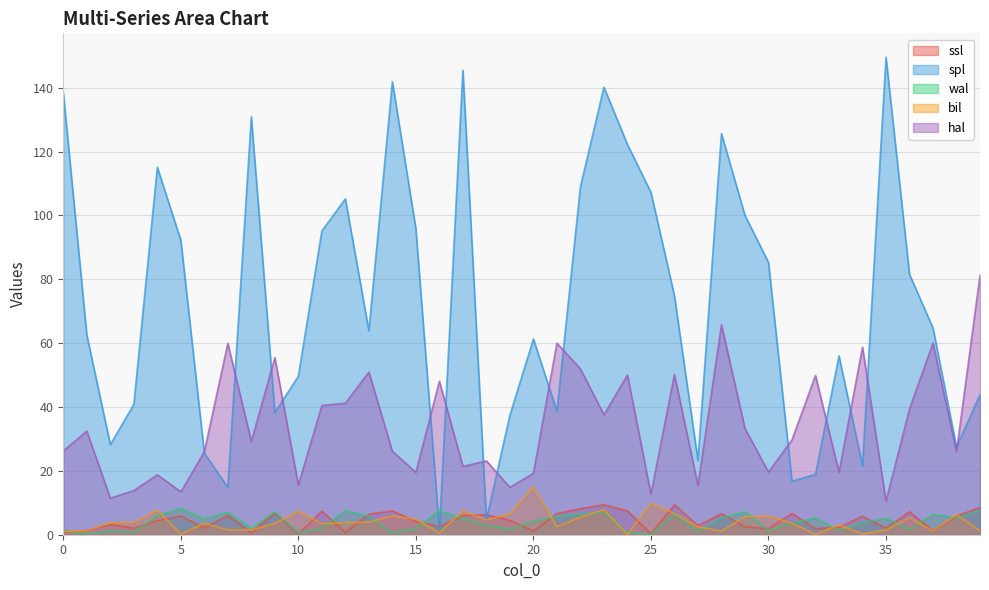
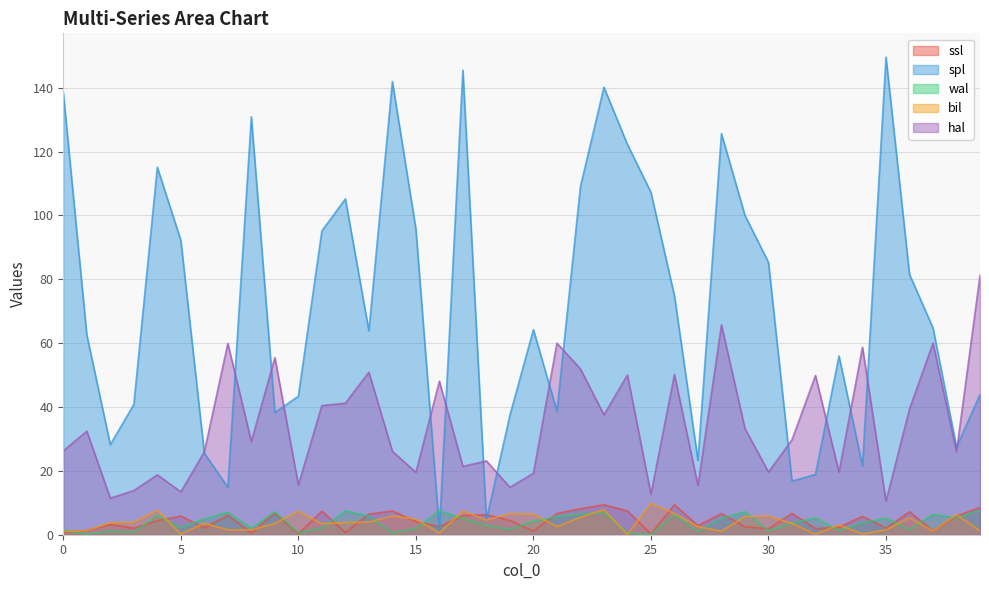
wal, 5: 8 -> 2
spl, 10: 50 -> 43
spl, 20: 61 -> 64
bil, 20: 15 -> 6
